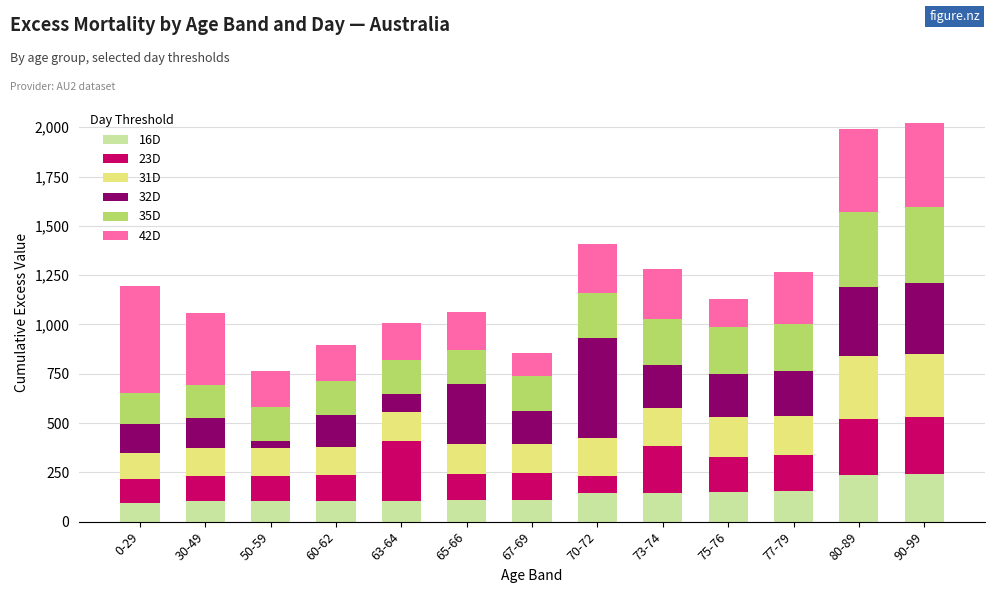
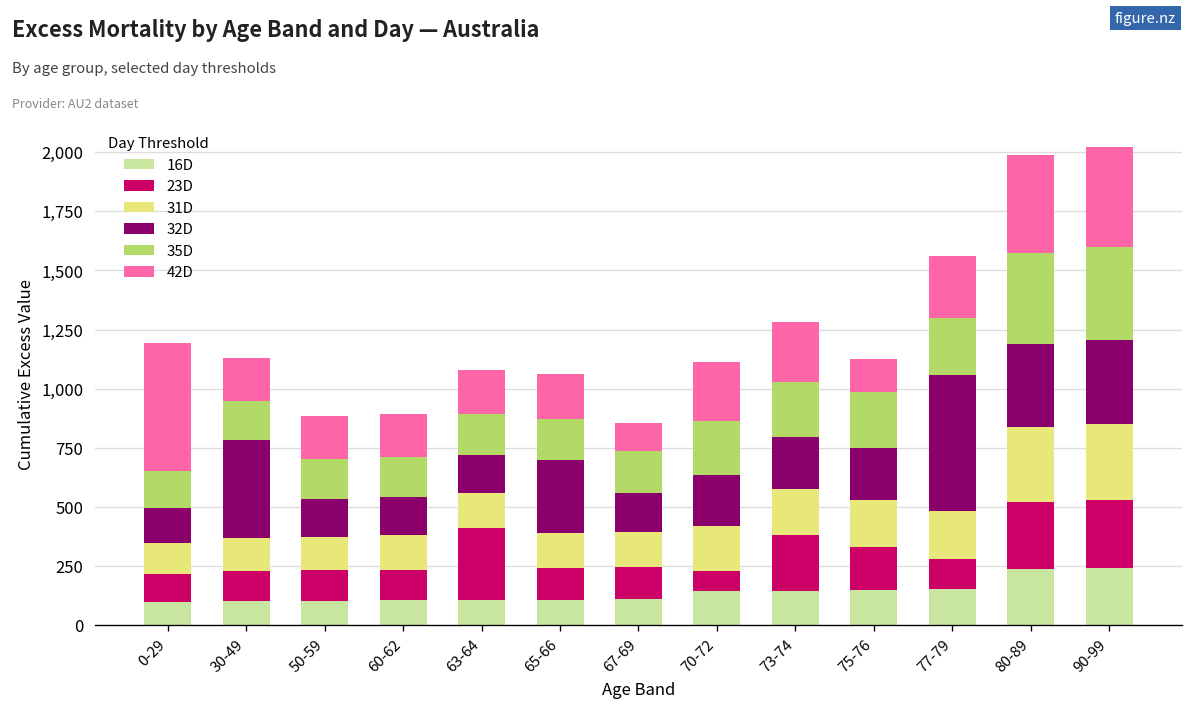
32D, 30-49: 160 -> 410
42D, 30-49: 370 -> 180
32D, 50-59: 40 -> 160
32D, 63-64: 90 -> 160
32D, 70-72: 510 -> 210
23D, 77-79: 180 -> 130
32D, 77-79: 230 -> 570
